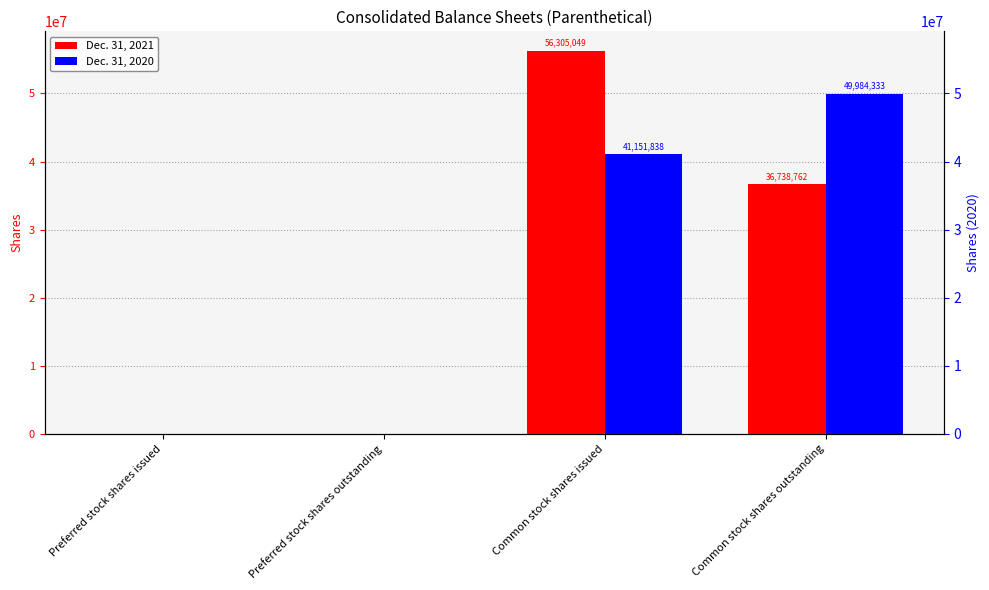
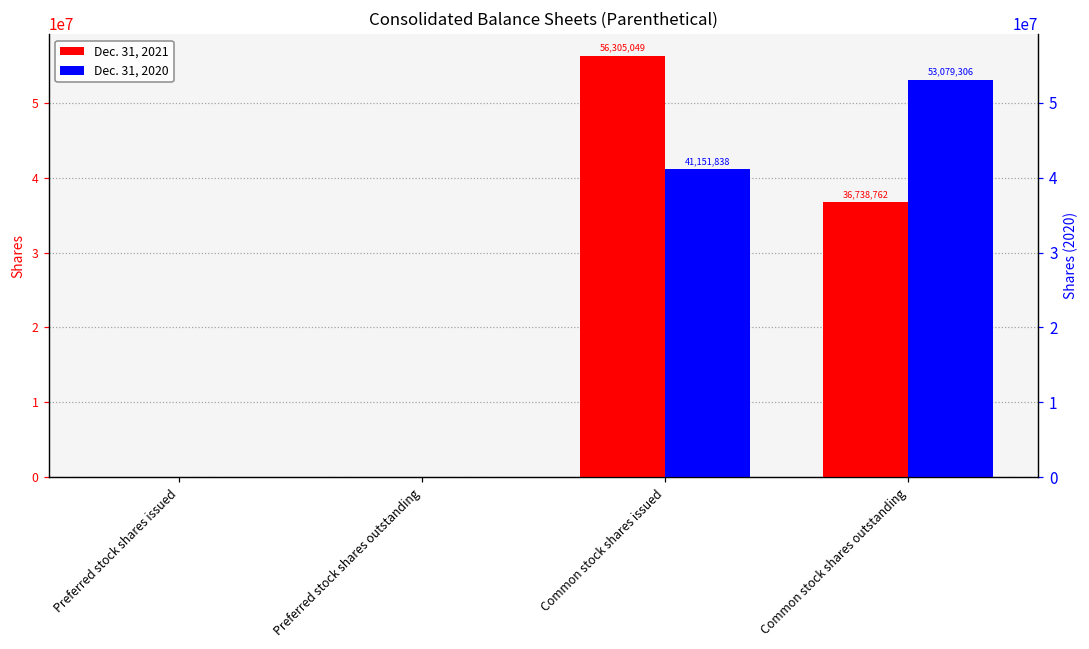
Dec. 31, 2020, Common stock shares outstanding: 49,984,333 -> 53,079,306
